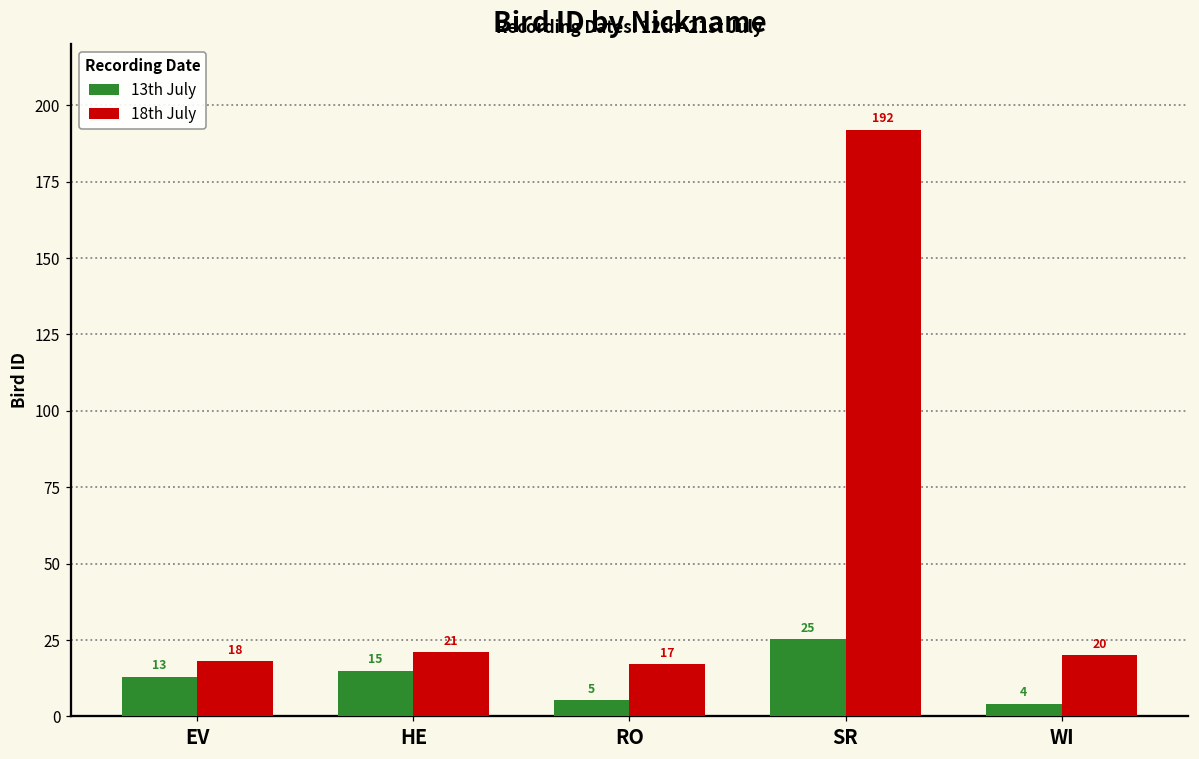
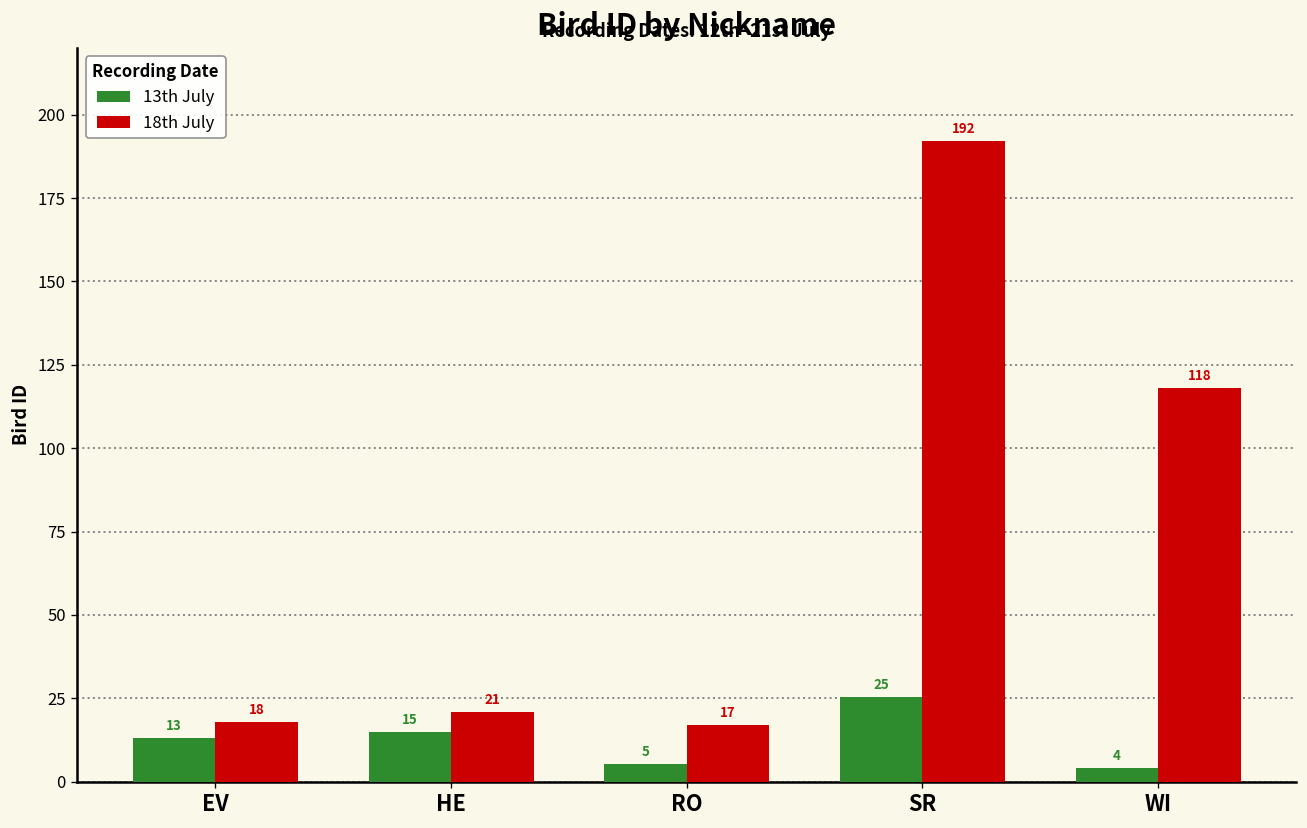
18th July, WI: 20 -> 118
